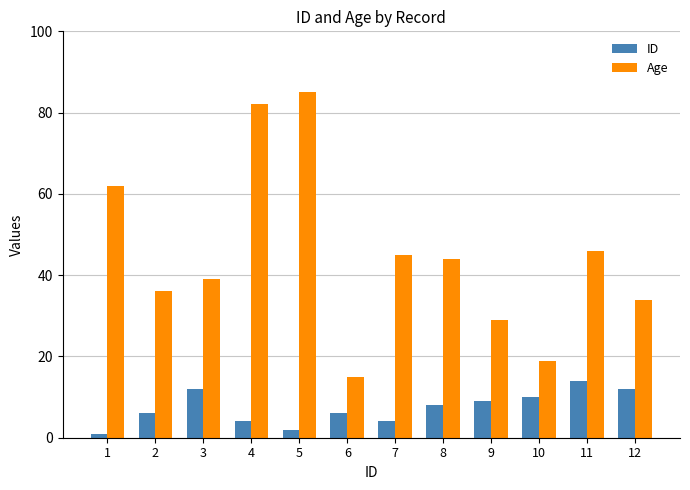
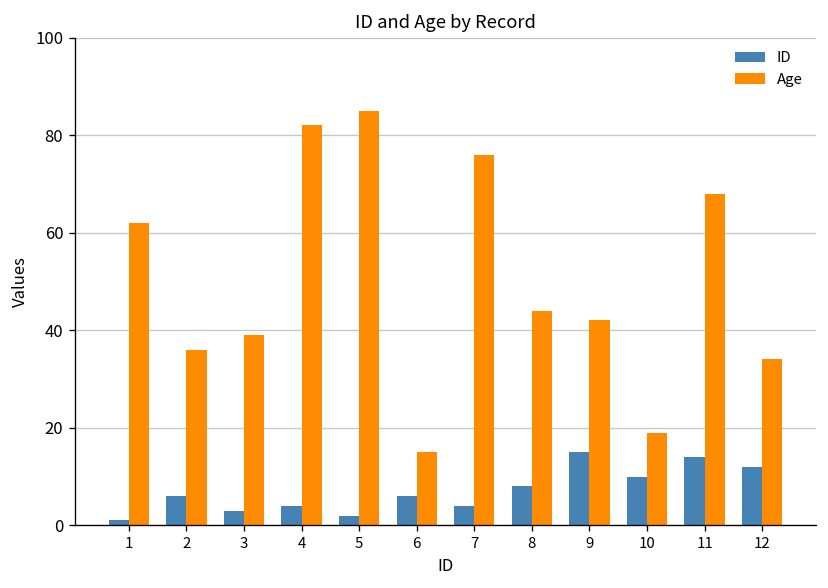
ID, 3: 12 -> 3
Age, 7: 45 -> 76
ID, 9: 9 -> 15
Age, 9: 29 -> 42
Age, 11: 46 -> 68
